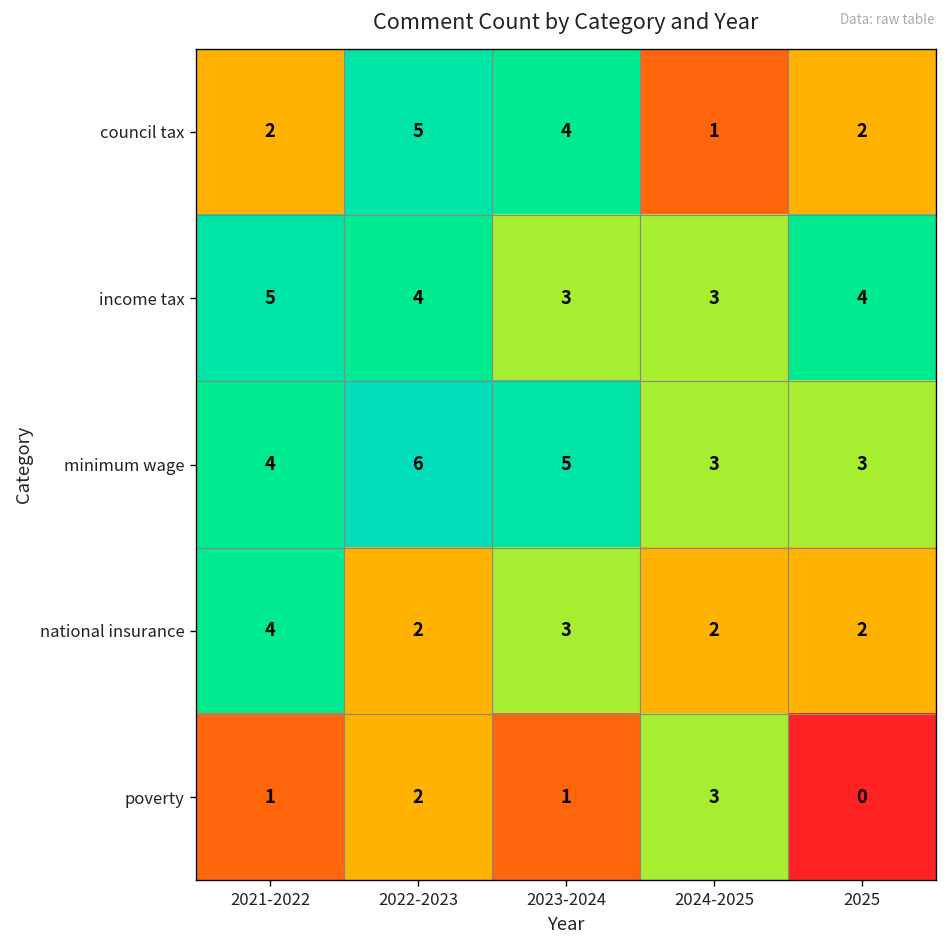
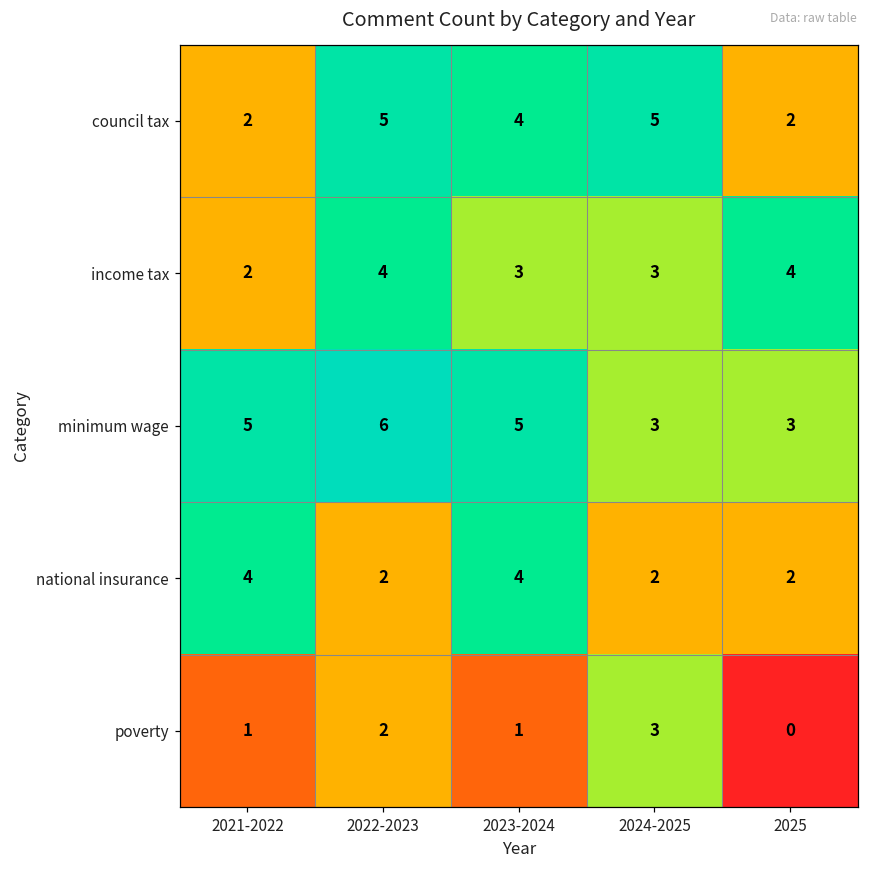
council tax, 2024-2025: 1 -> 5
income tax, 2021-2022: 5 -> 2
minimum wage, 2021-2022: 4 -> 5
national insurance, 2023-2024: 3 -> 4
